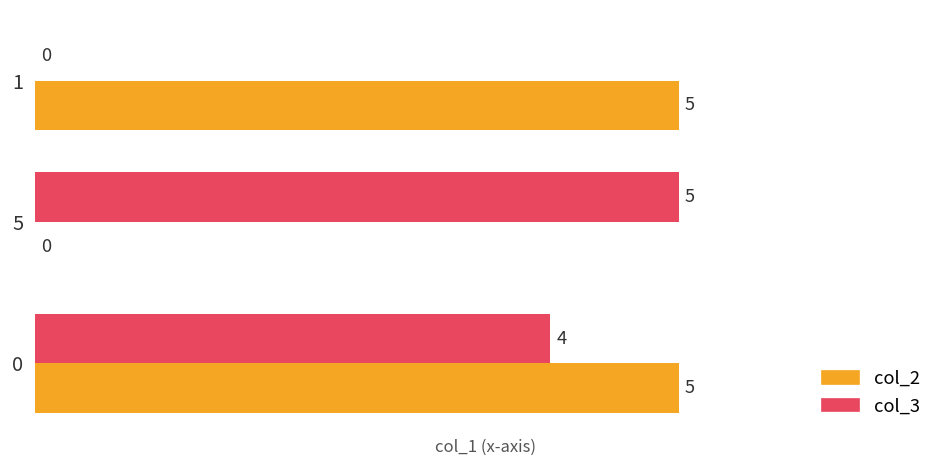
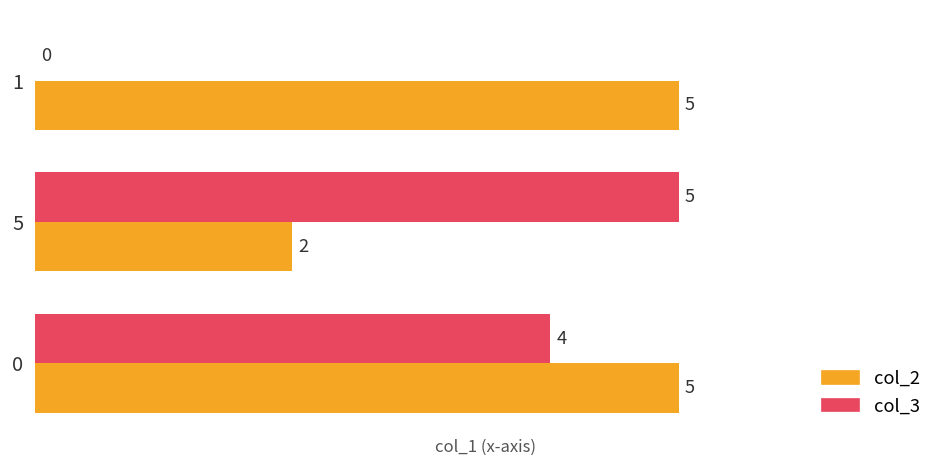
col_2, 5: 0 -> 2
